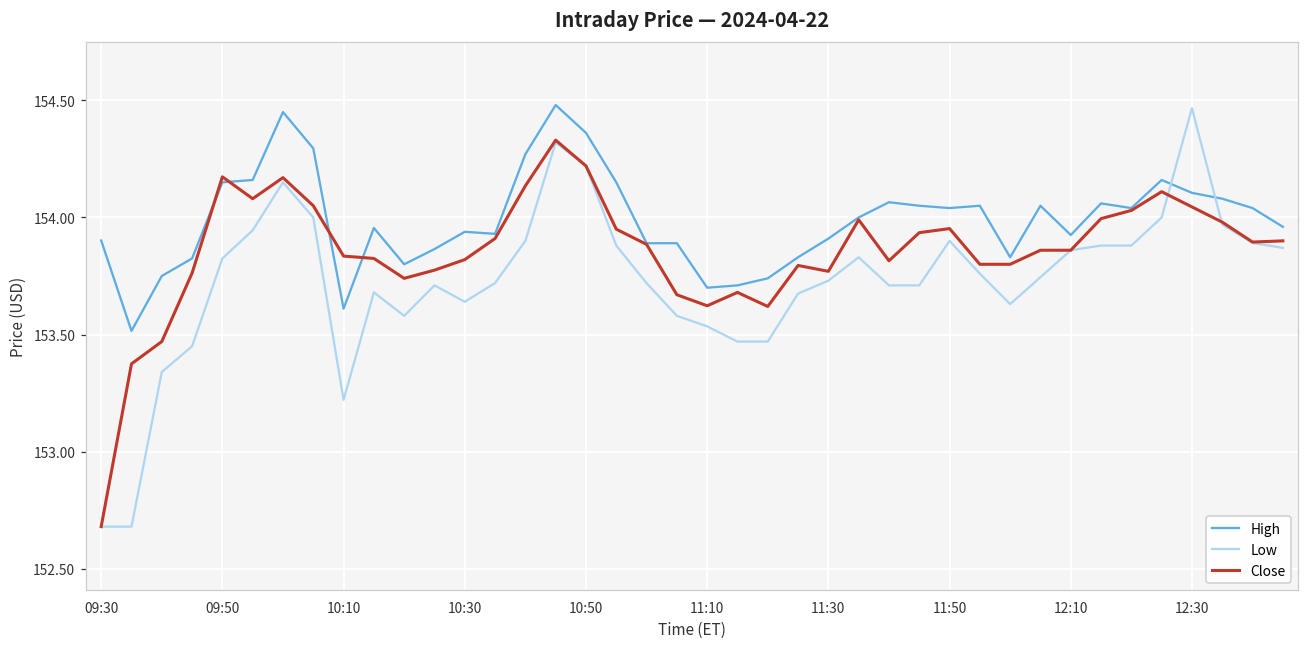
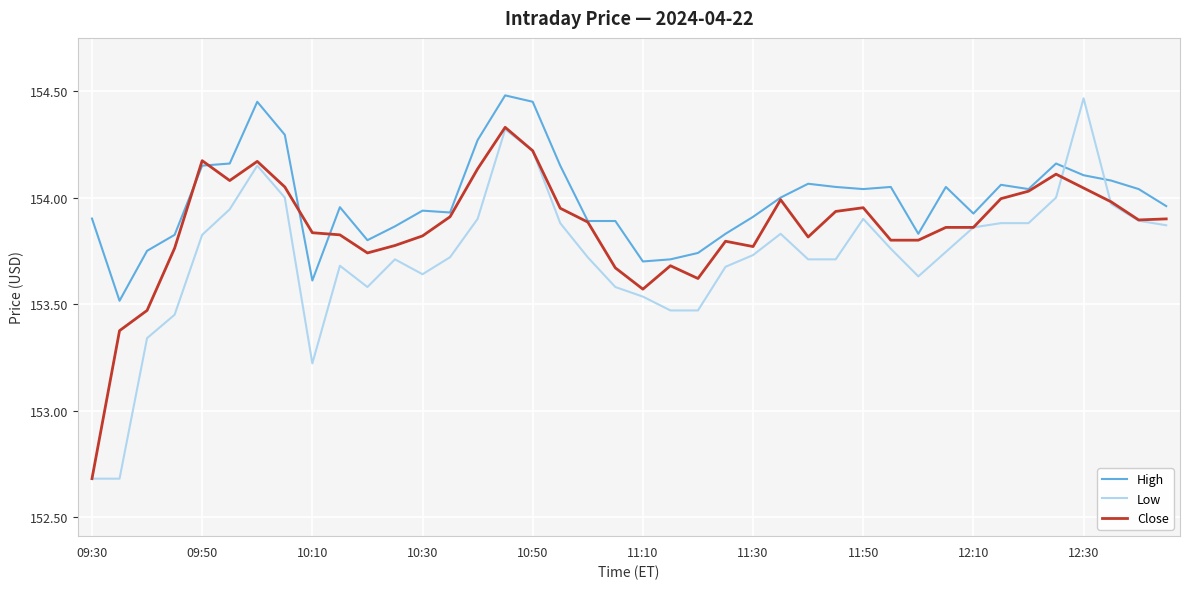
High, 10:50: 154.36 -> 154.45
Close, 11:10: 153.62 -> 153.57
